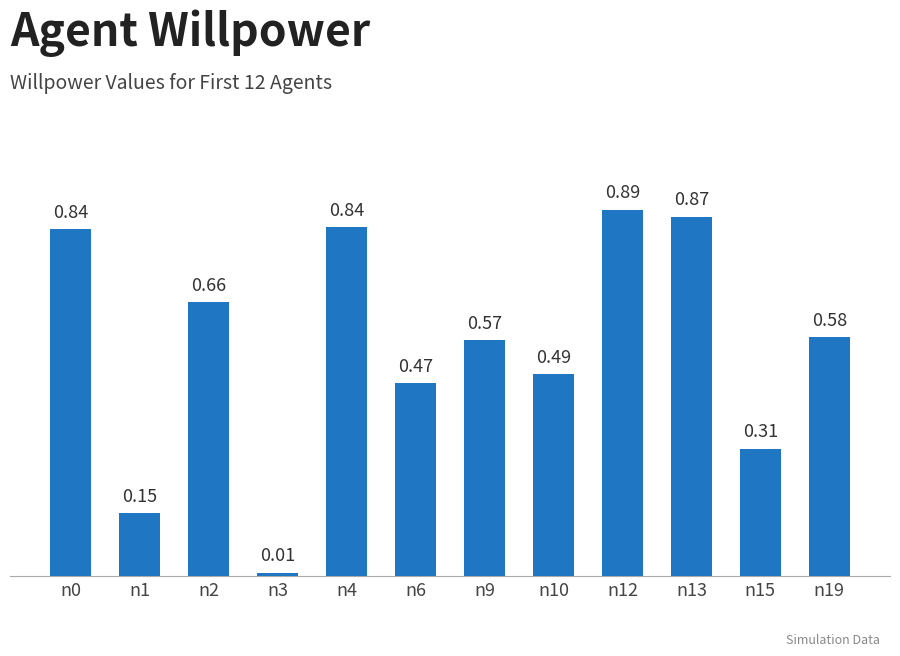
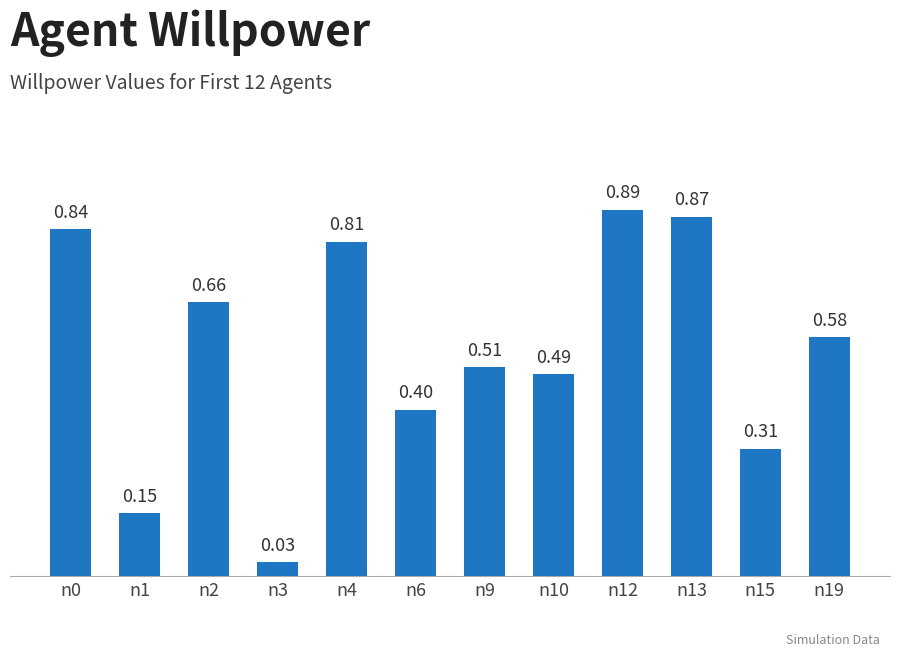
n3: 0.01 -> 0.03
n4: 0.84 -> 0.81
n6: 0.47 -> 0.40
n9: 0.57 -> 0.51
